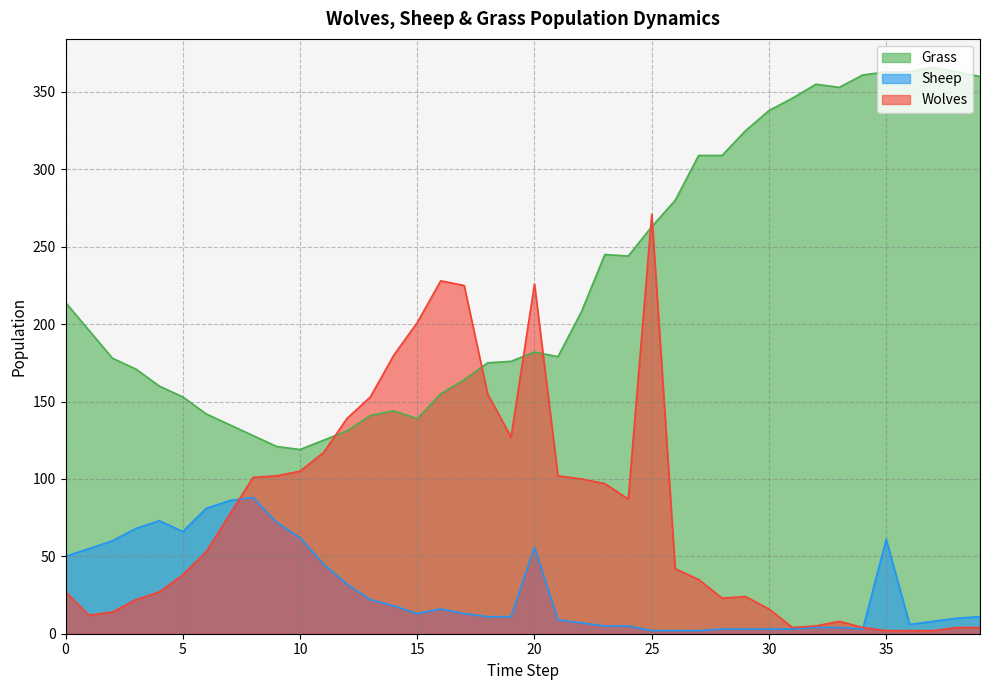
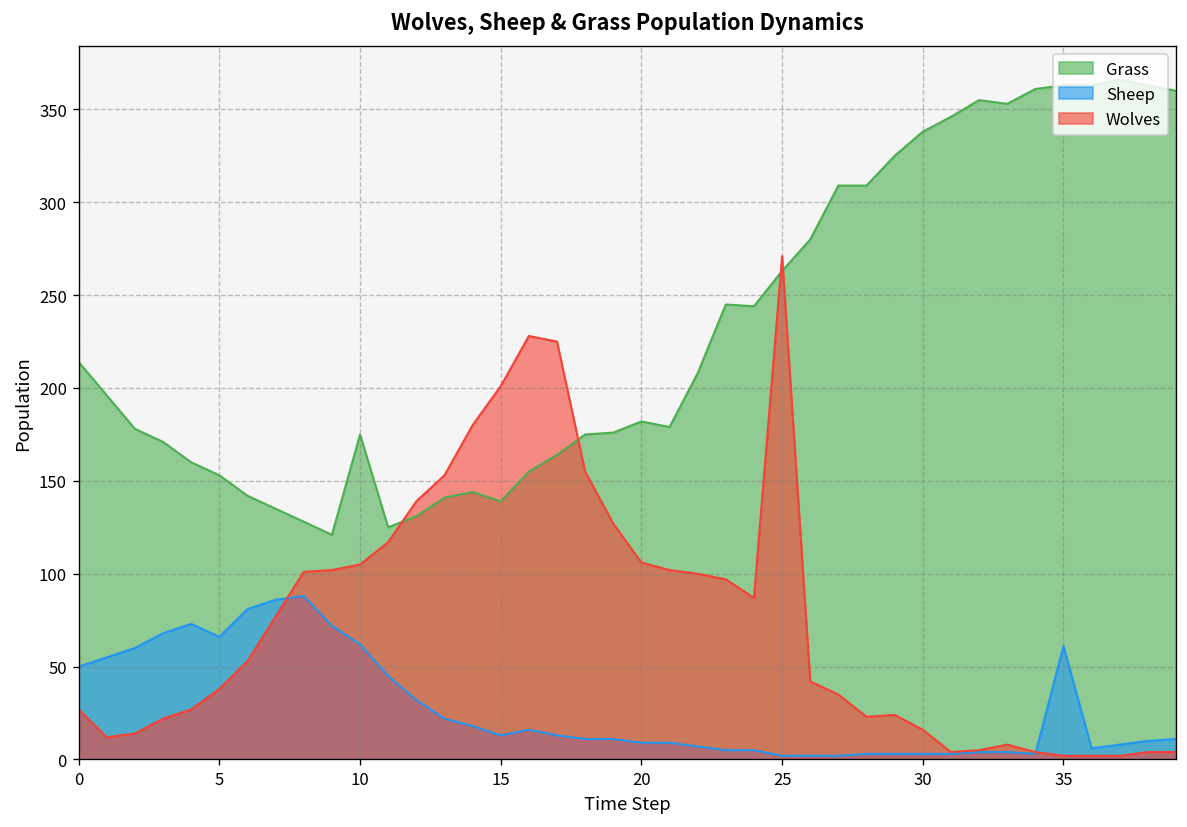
Grass, 10: 119 -> 175
Sheep, 20: 56 -> 9
Wolves, 20: 226 -> 106
